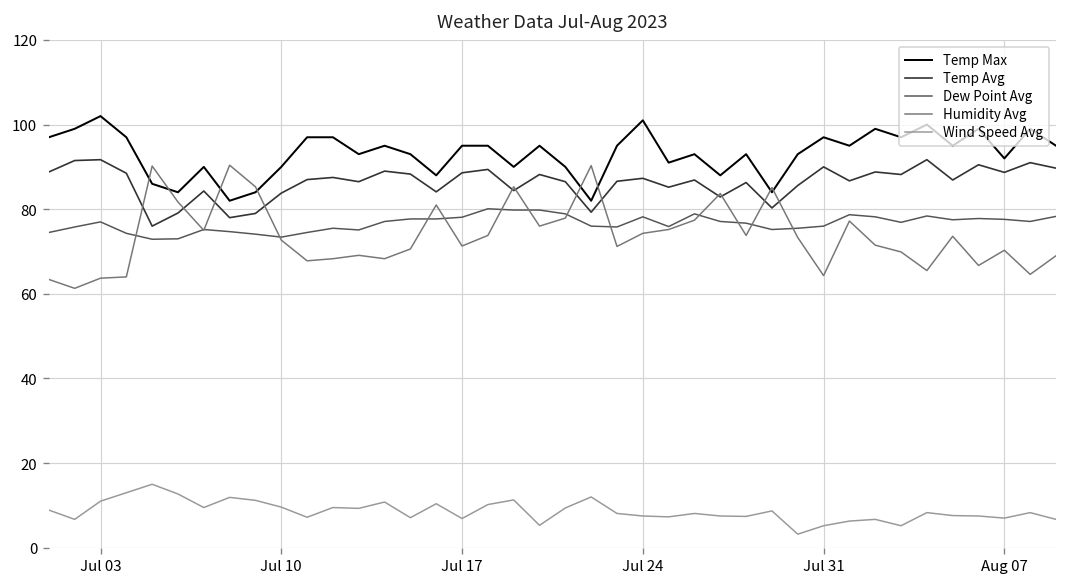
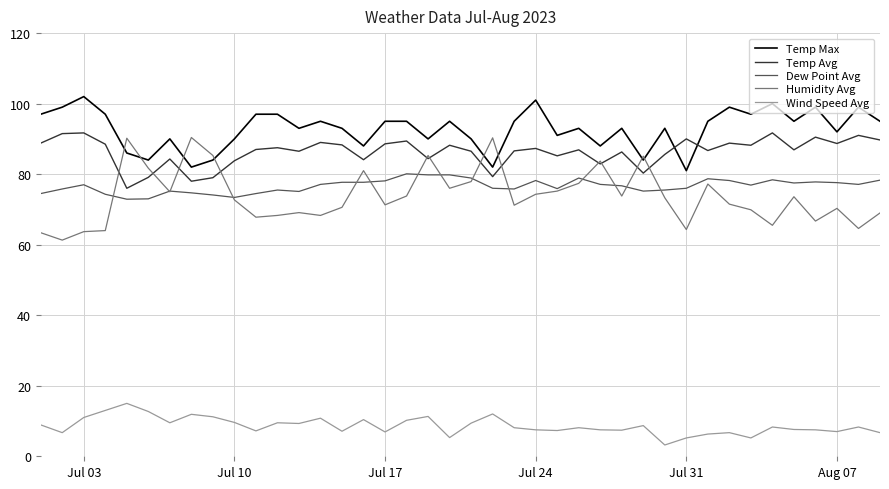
Temp Max, Jul 31: 97 -> 81
